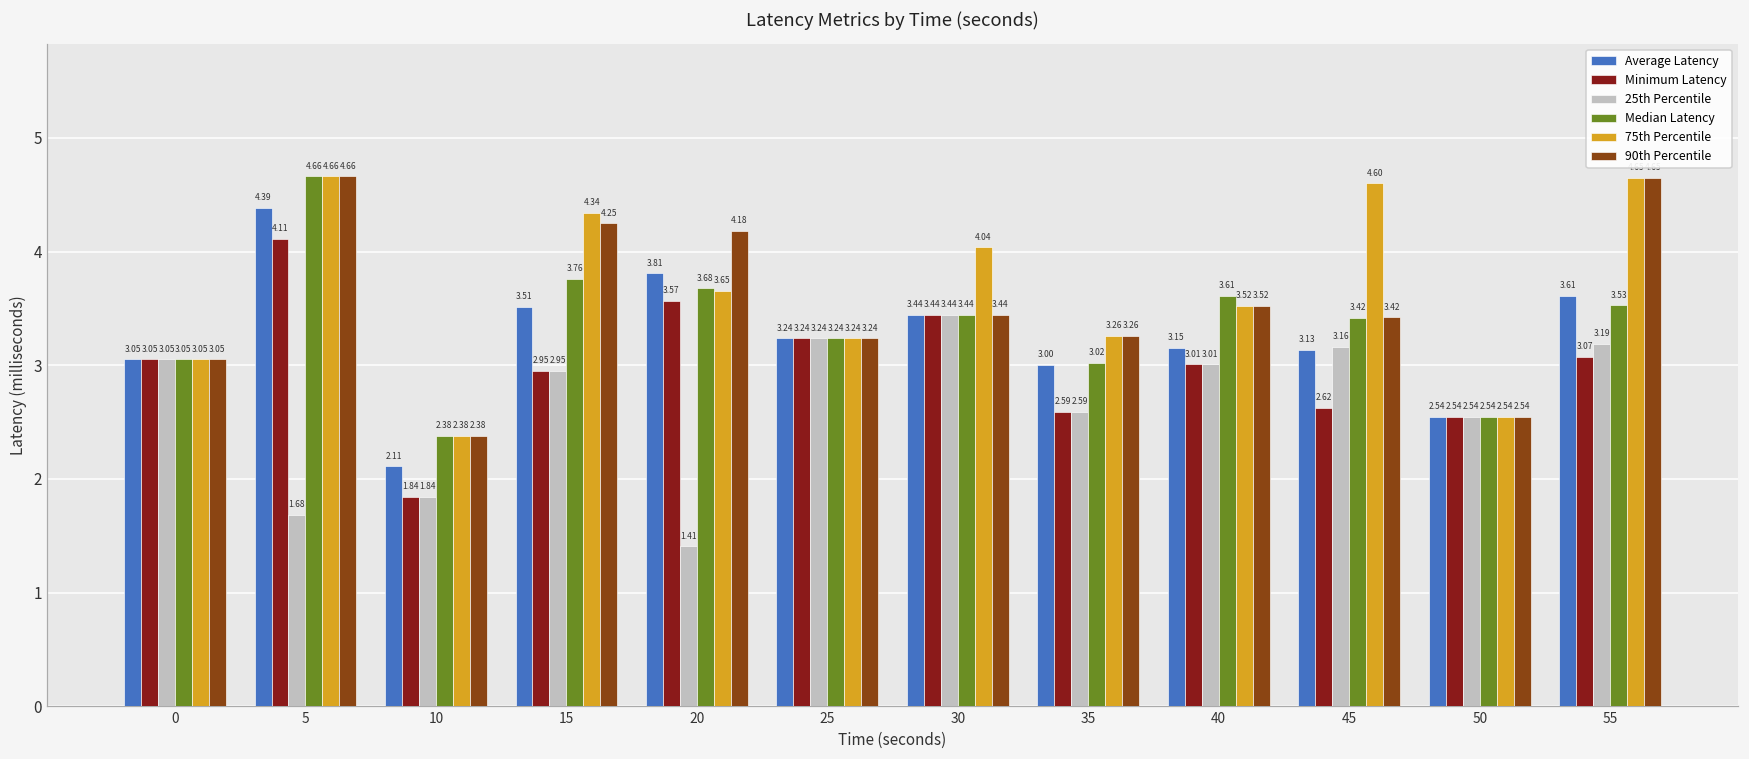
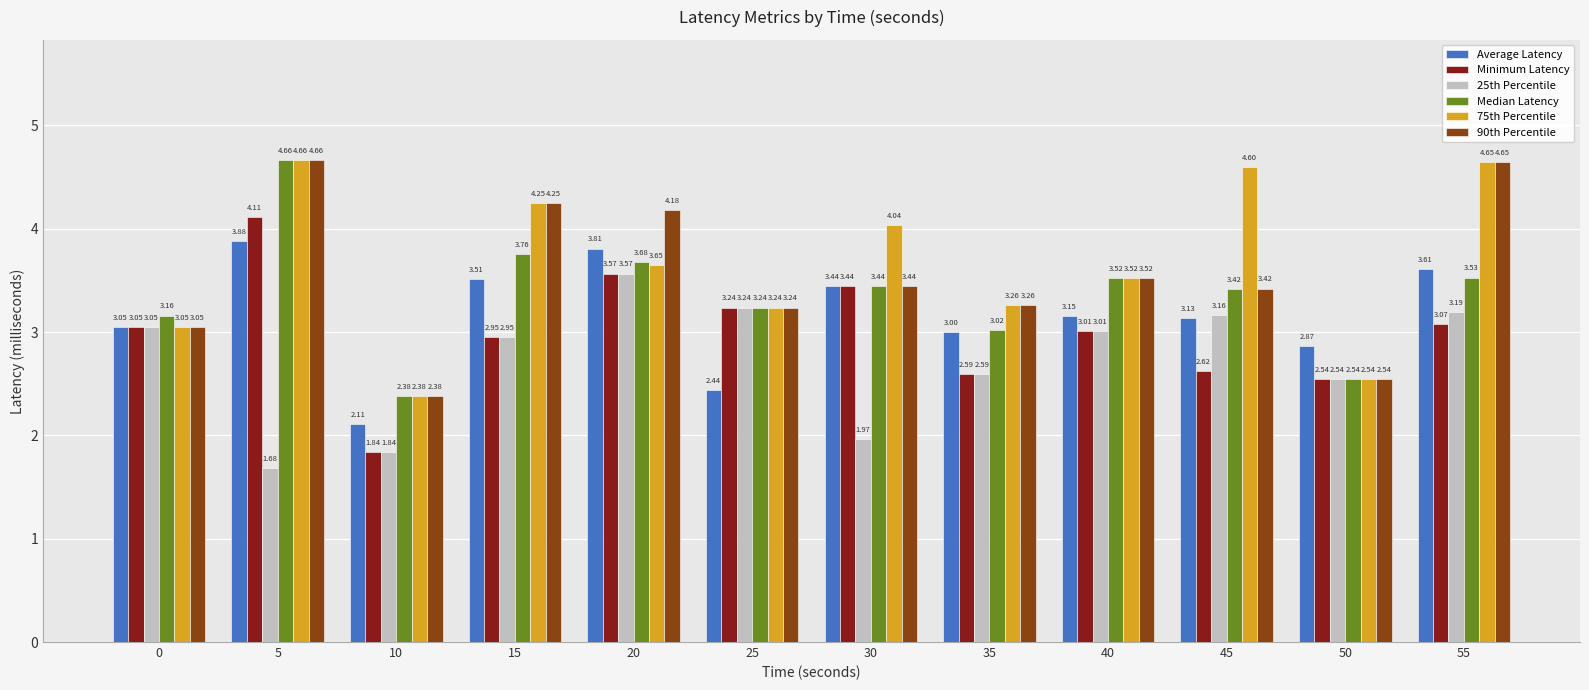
Median Latency, 0: 3.05 -> 3.16
Average Latency, 5: 4.39 -> 3.88
75th Percentile, 15: 4.34 -> 4.25
25th Percentile, 20: 1.41 -> 3.57
Average Latency, 25: 3.24 -> 2.44
25th Percentile, 30: 3.44 -> 1.97
Median Latency, 40: 3.61 -> 3.52
Average Latency, 50: 2.54 -> 2.87
